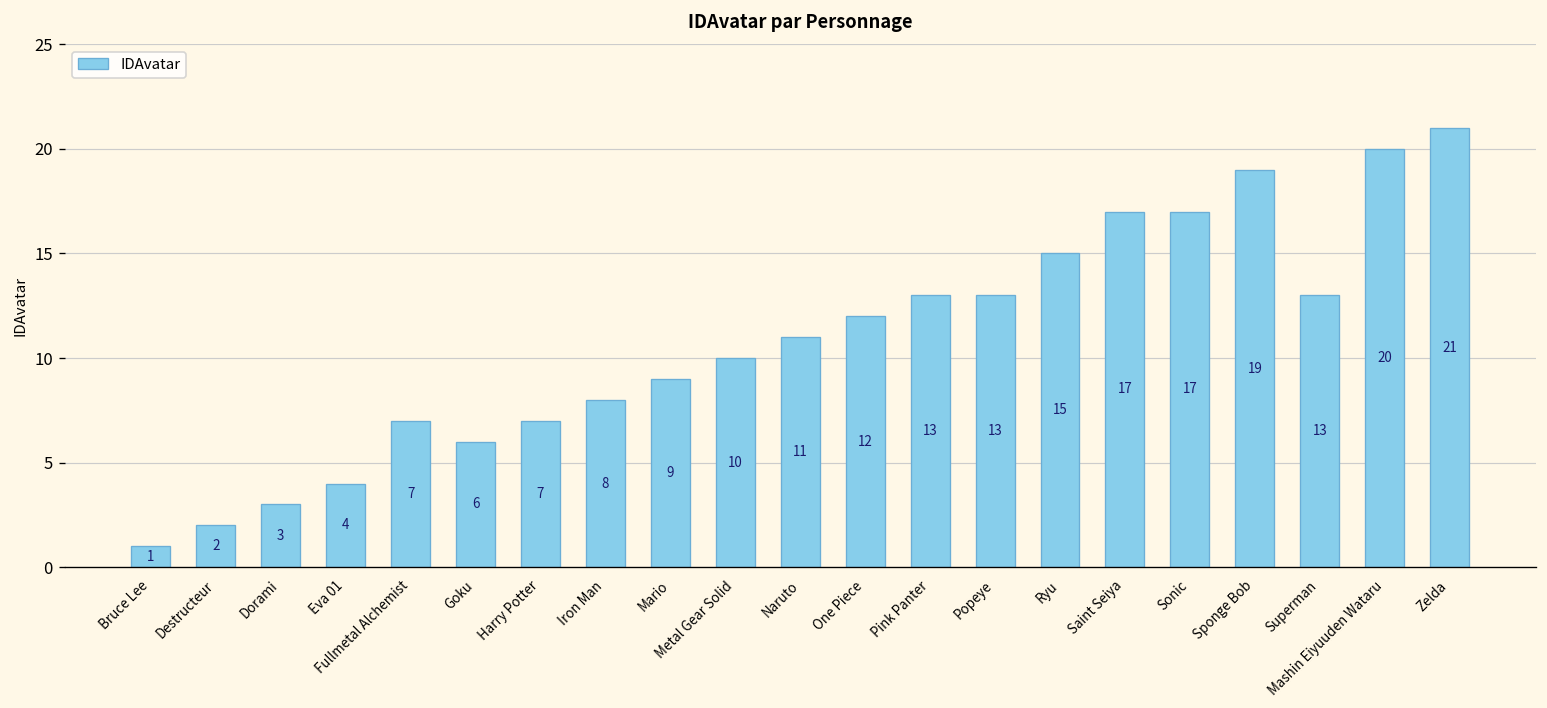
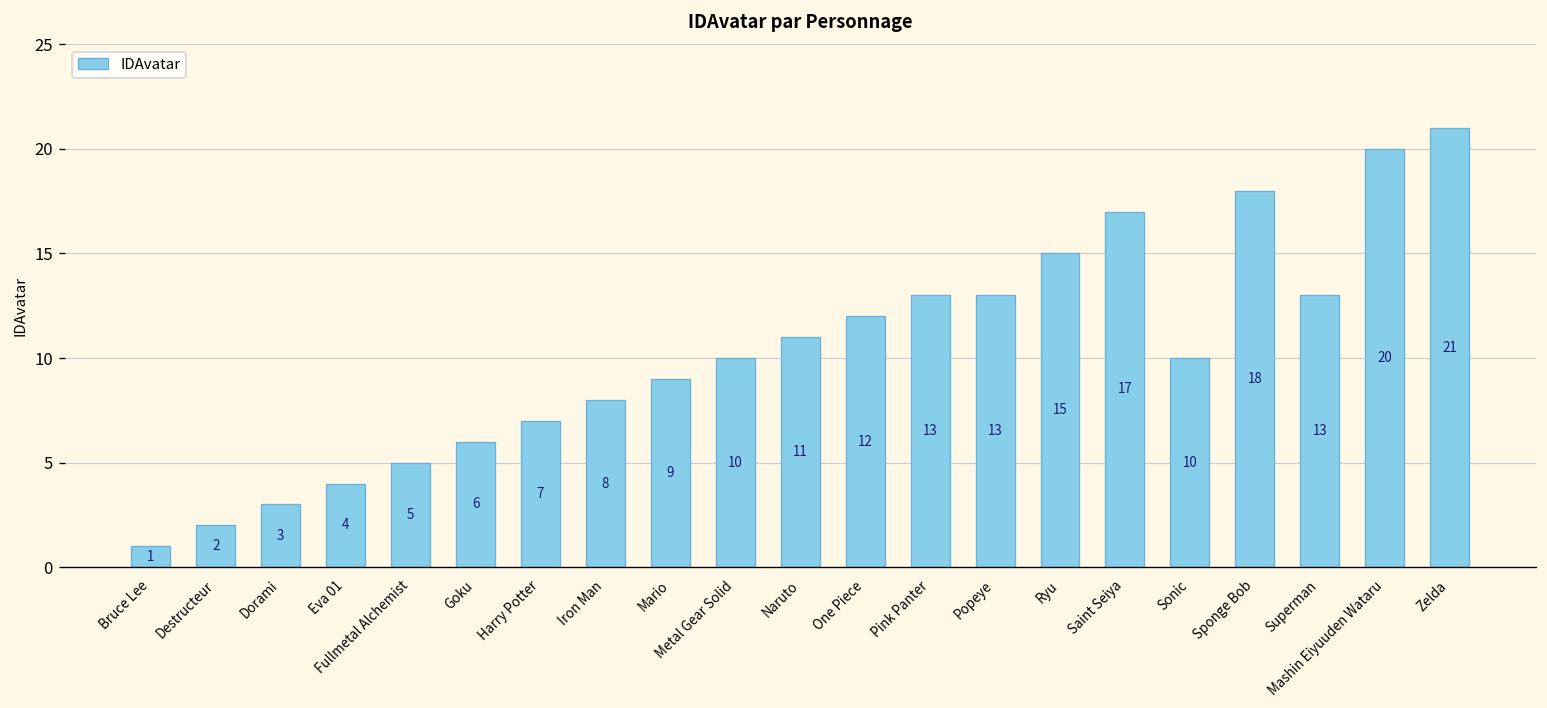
Fullmetal Alchemist: 7 -> 5
Sonic: 17 -> 10
Sponge Bob: 19 -> 18
